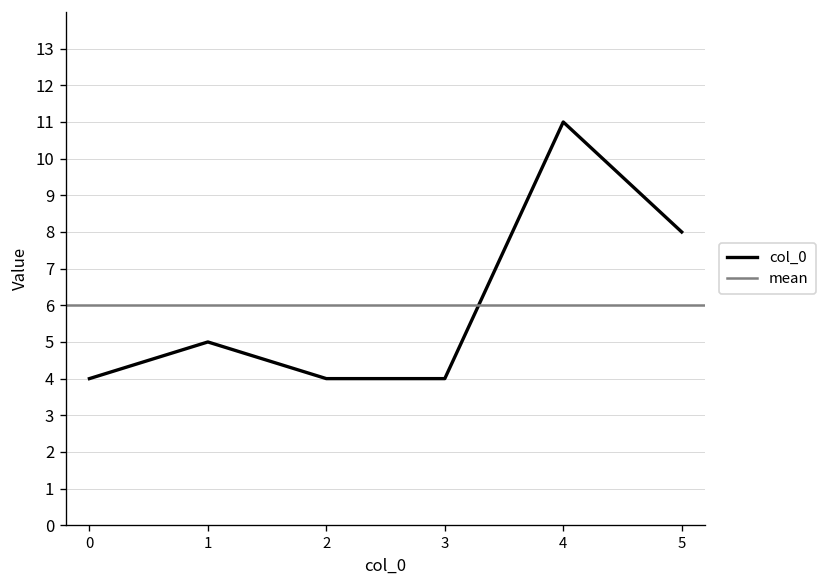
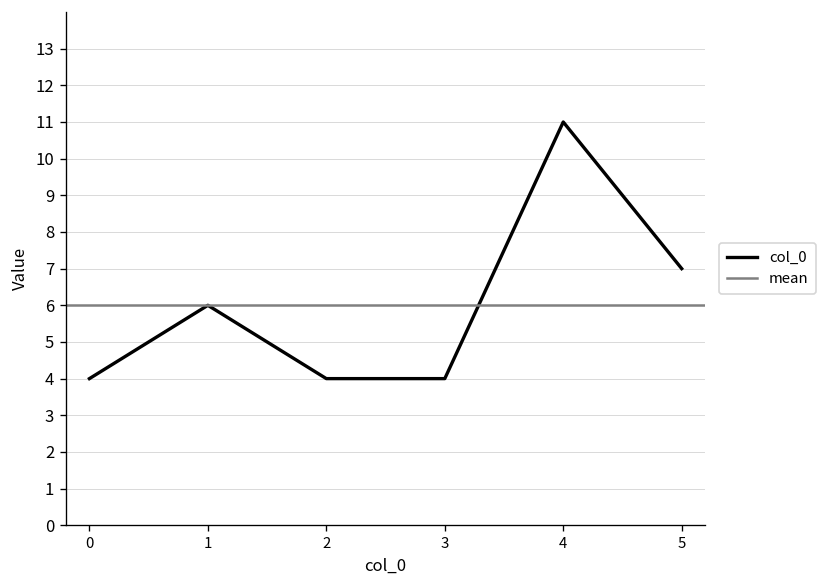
1: 5 -> 6
5: 8 -> 7
